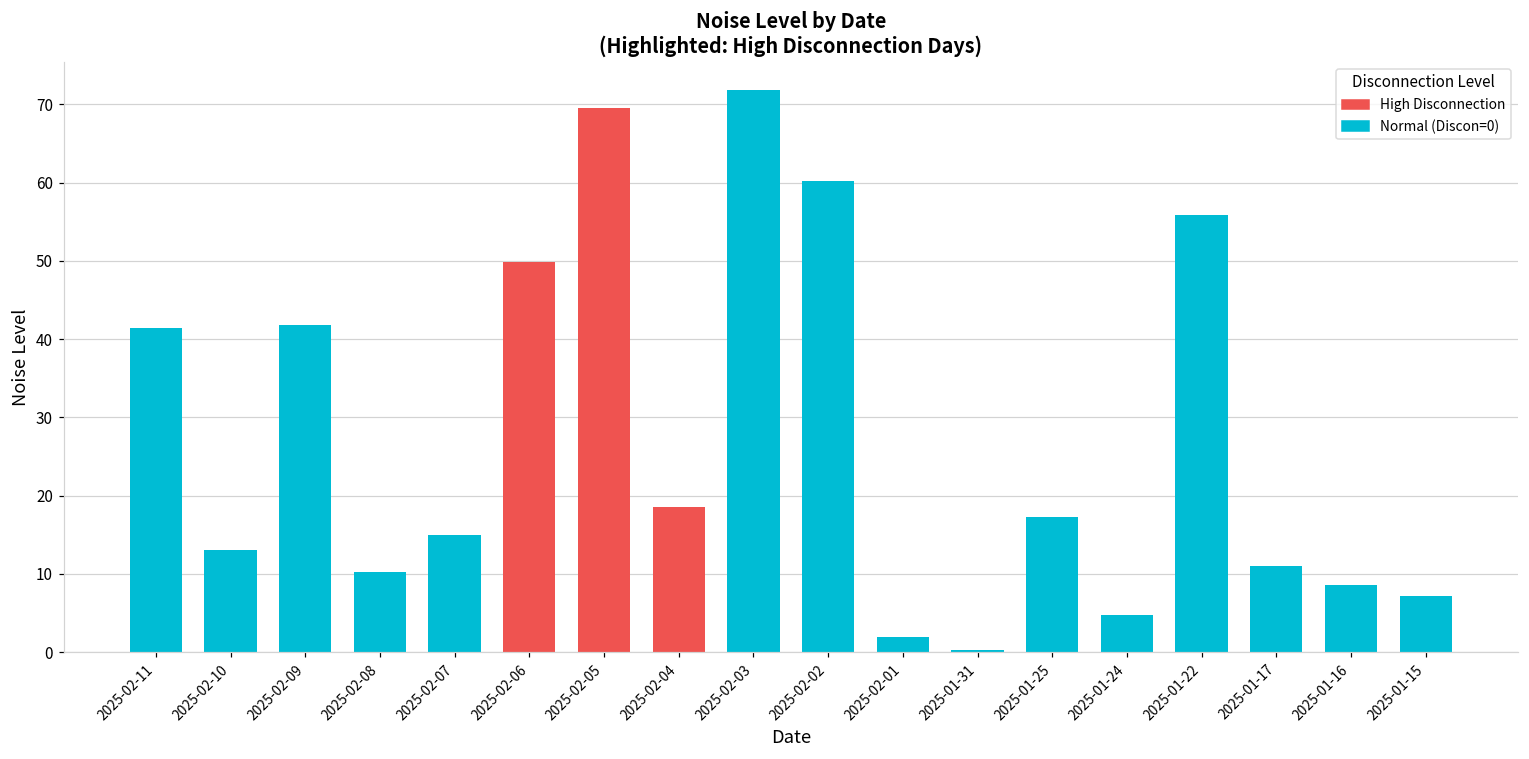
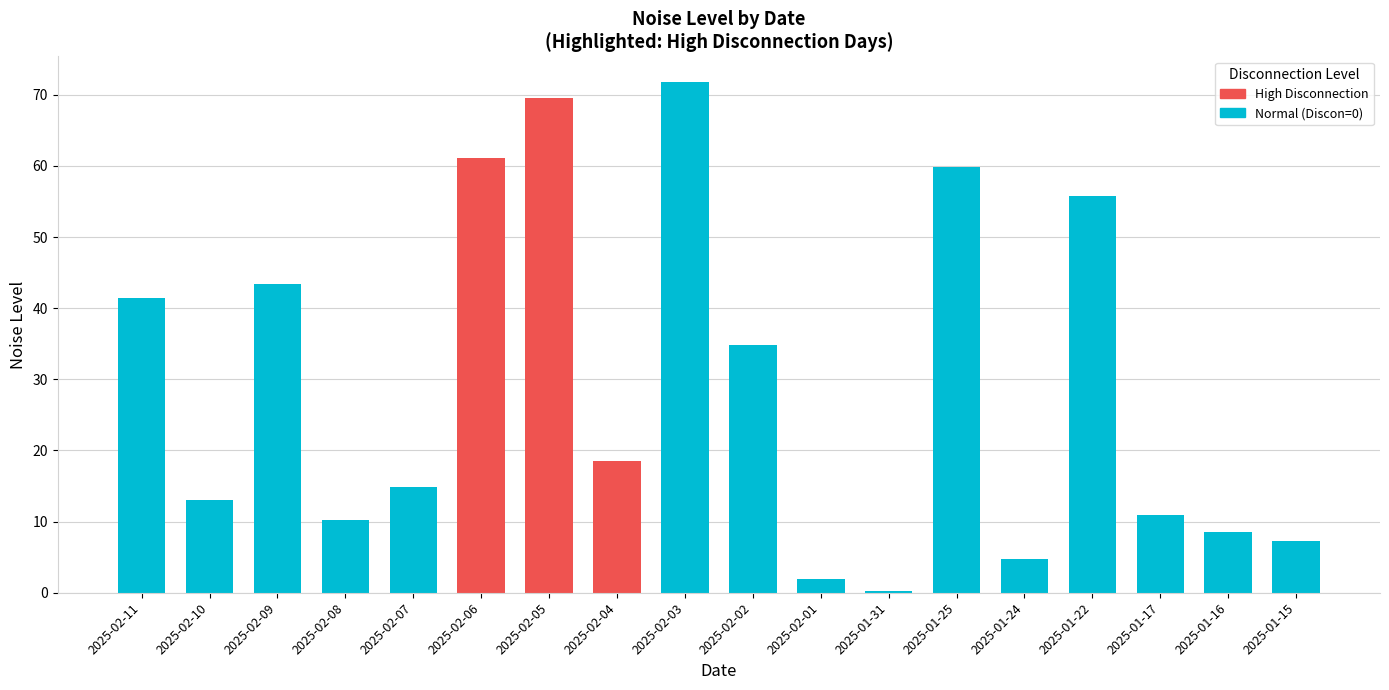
2025-02-09: 42 -> 43
2025-02-06: 50 -> 61
2025-02-02: 60 -> 35
2025-01-25: 17 -> 60
